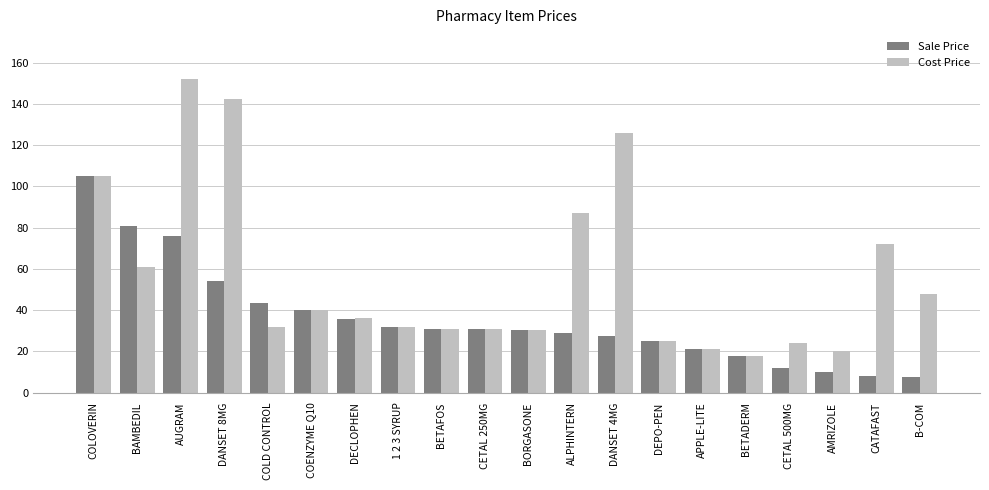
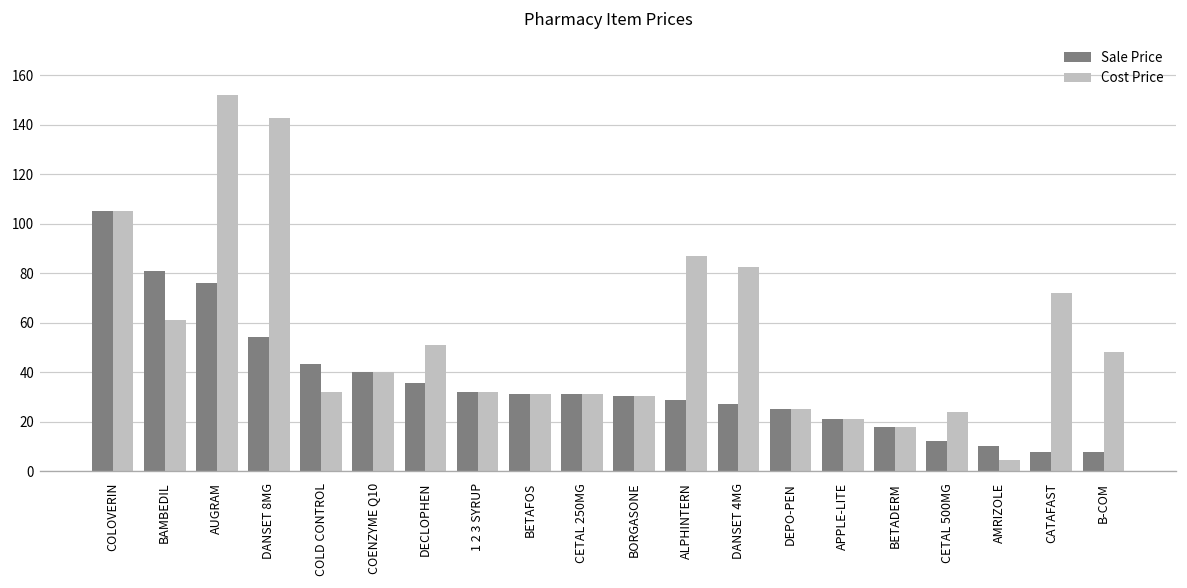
Cost Price, DECLOPHEN: 36 -> 51
Cost Price, DANSET 4MG: 126 -> 83
Cost Price, AMRIZOLE: 20 -> 5
